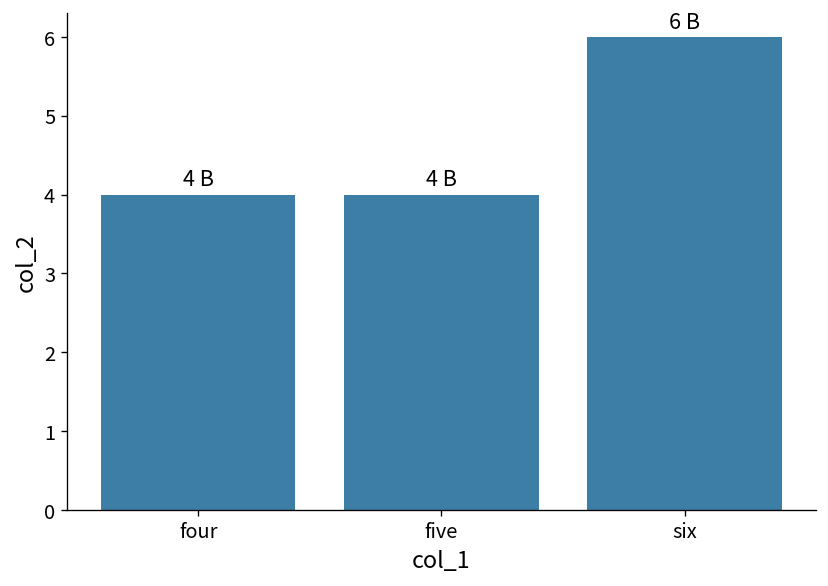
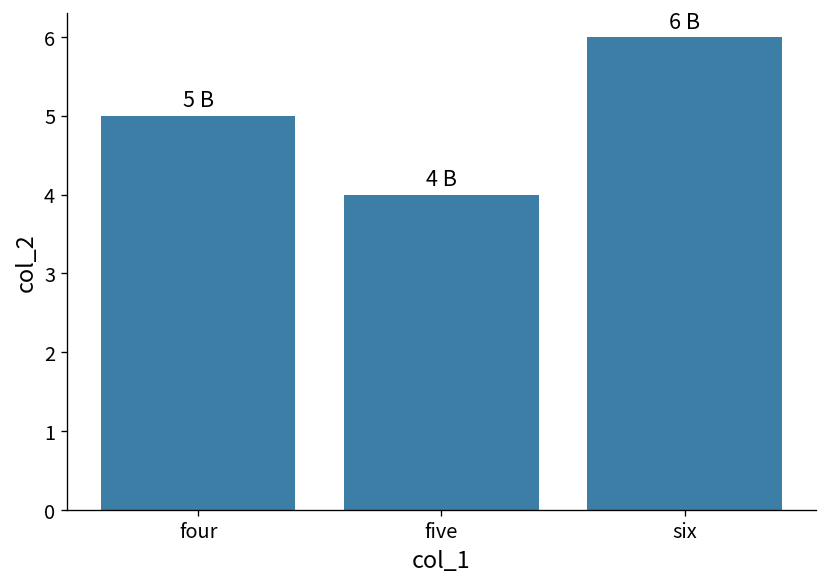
four: 4 -> 5
